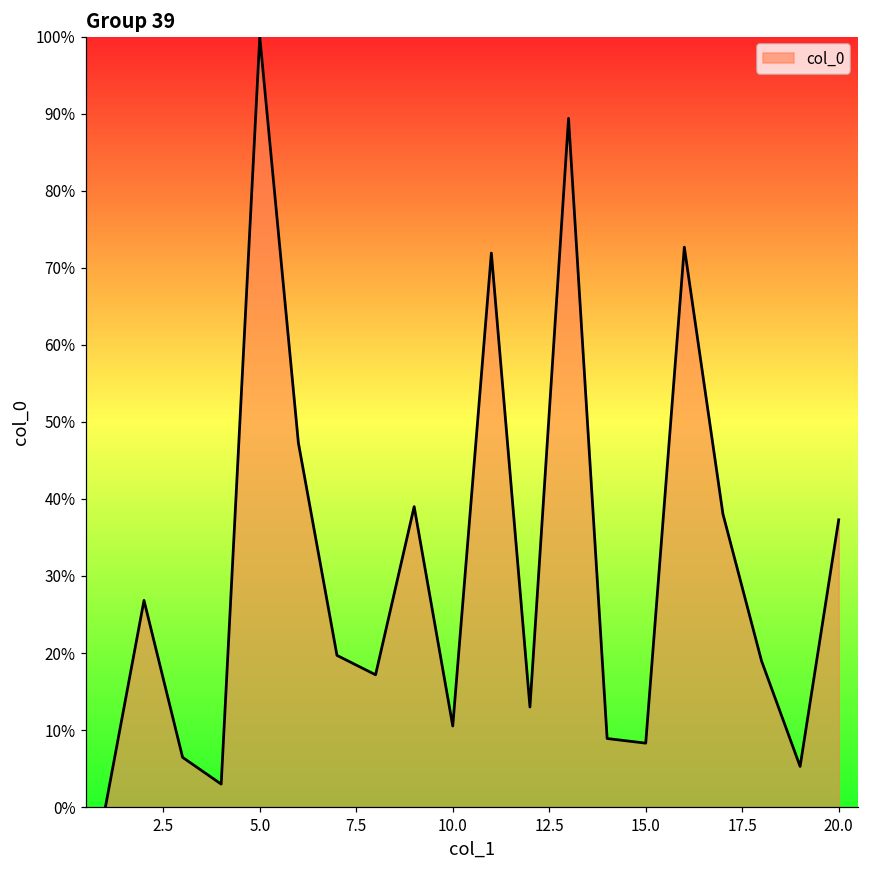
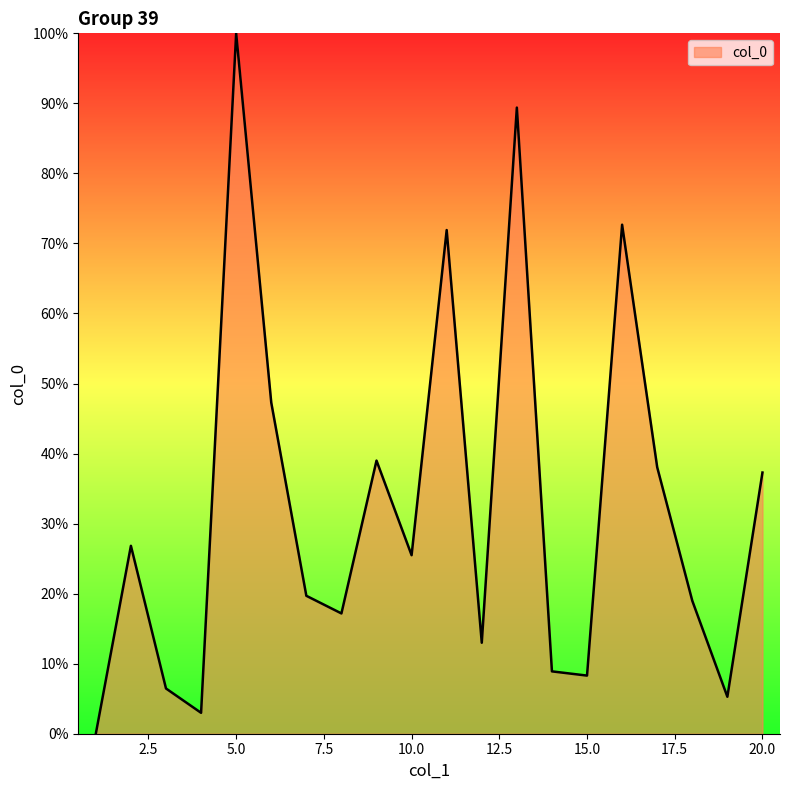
10.0: 11% -> 25%
